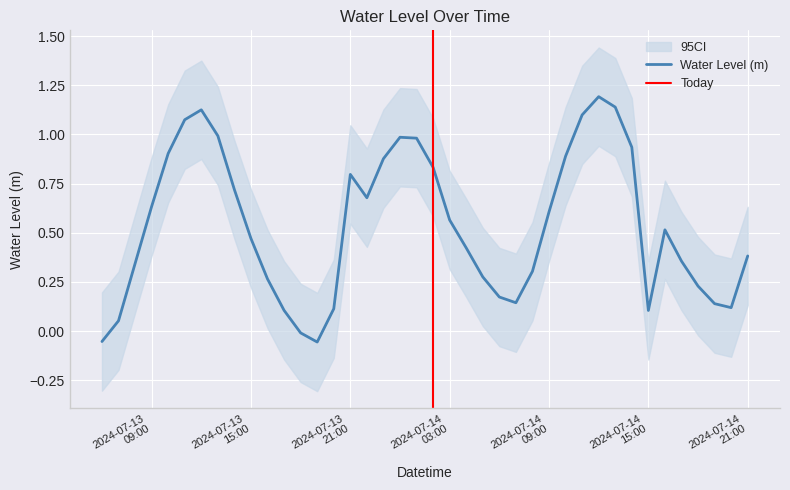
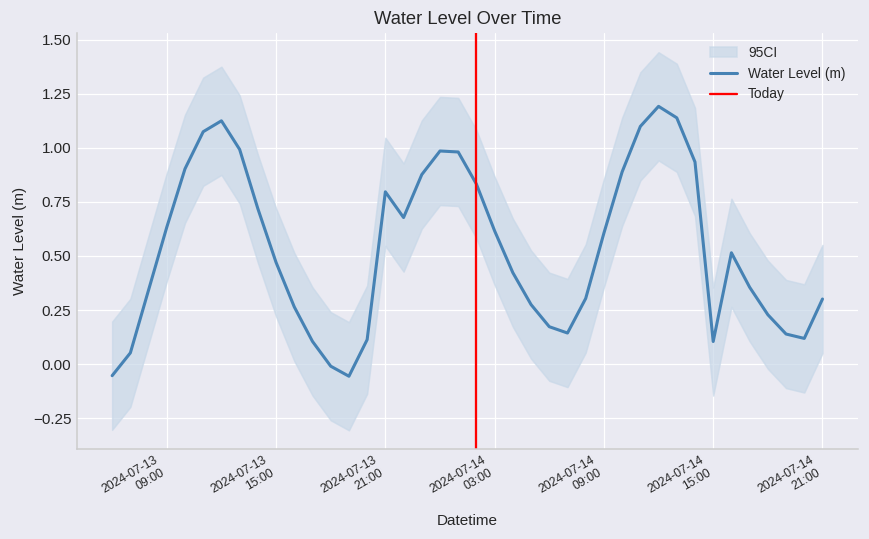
Water Level (m), 2024-07-14 03:00: 0.56 -> 0.62
Water Level (m), 2024-07-14 21:00: 0.38 -> 0.30
